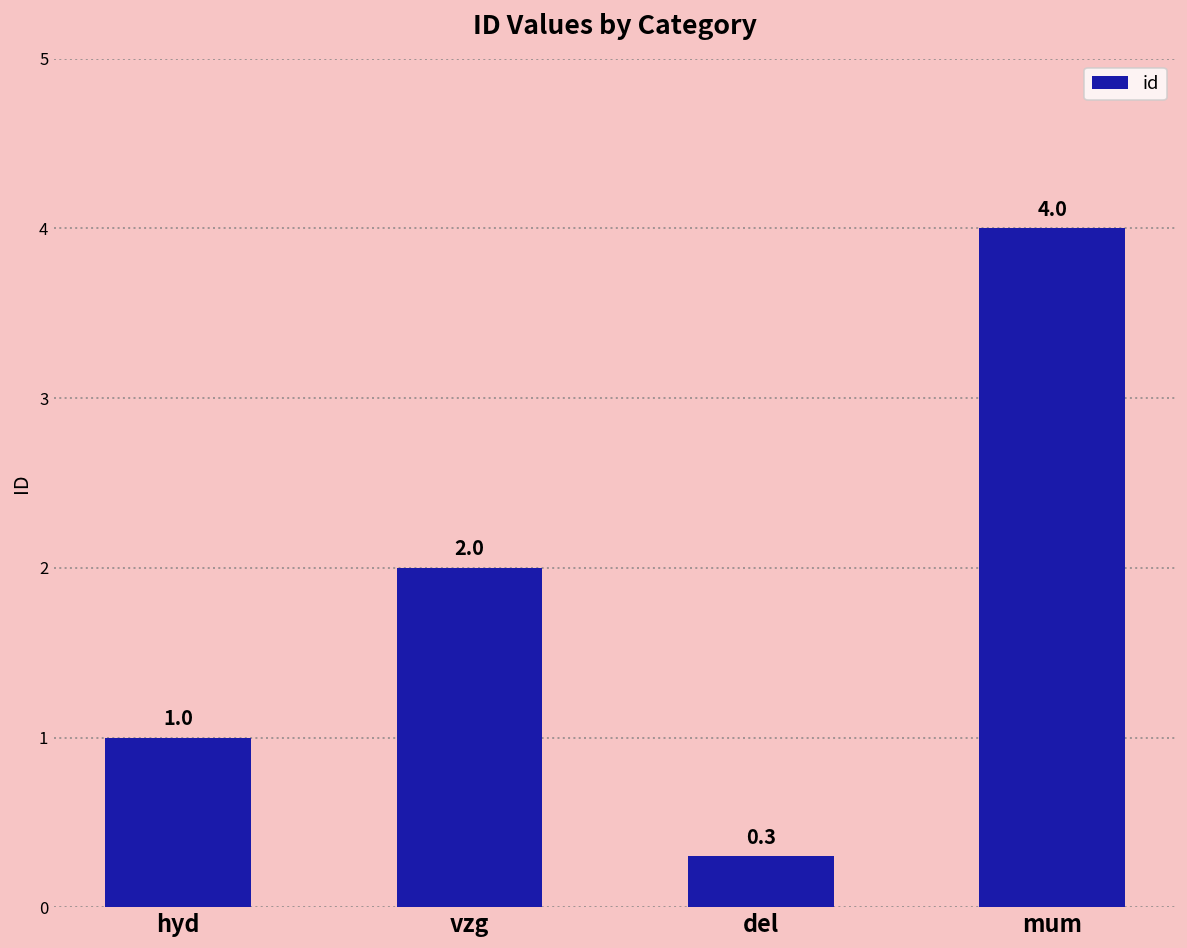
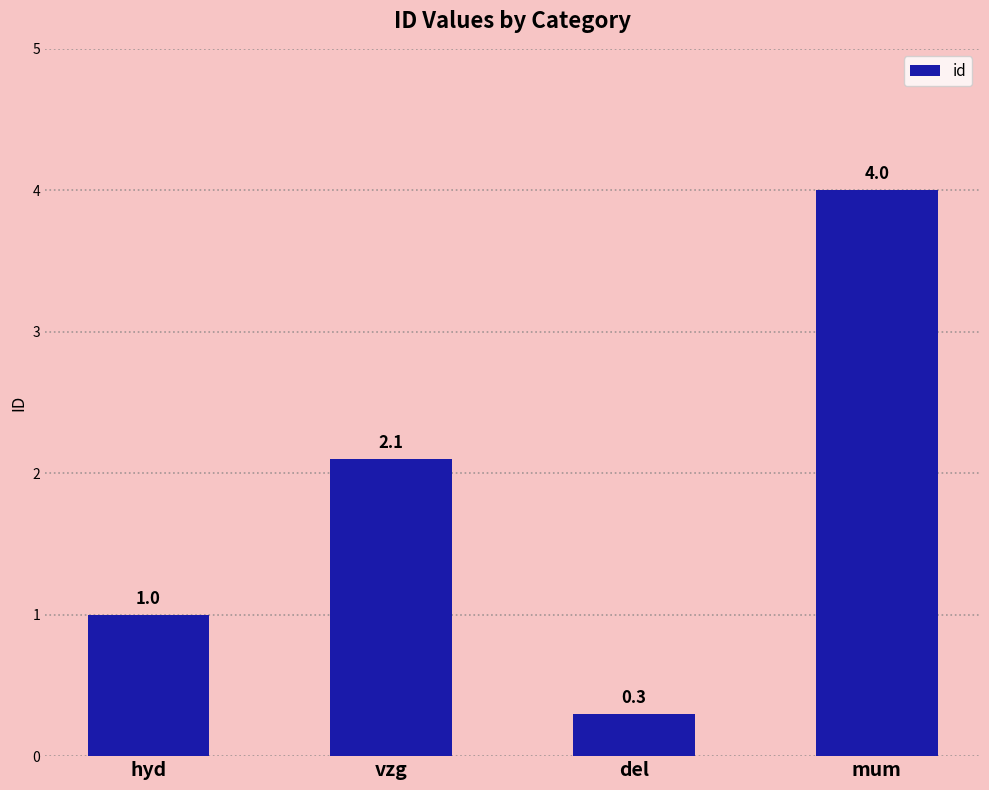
vzg: 2.0 -> 2.1
